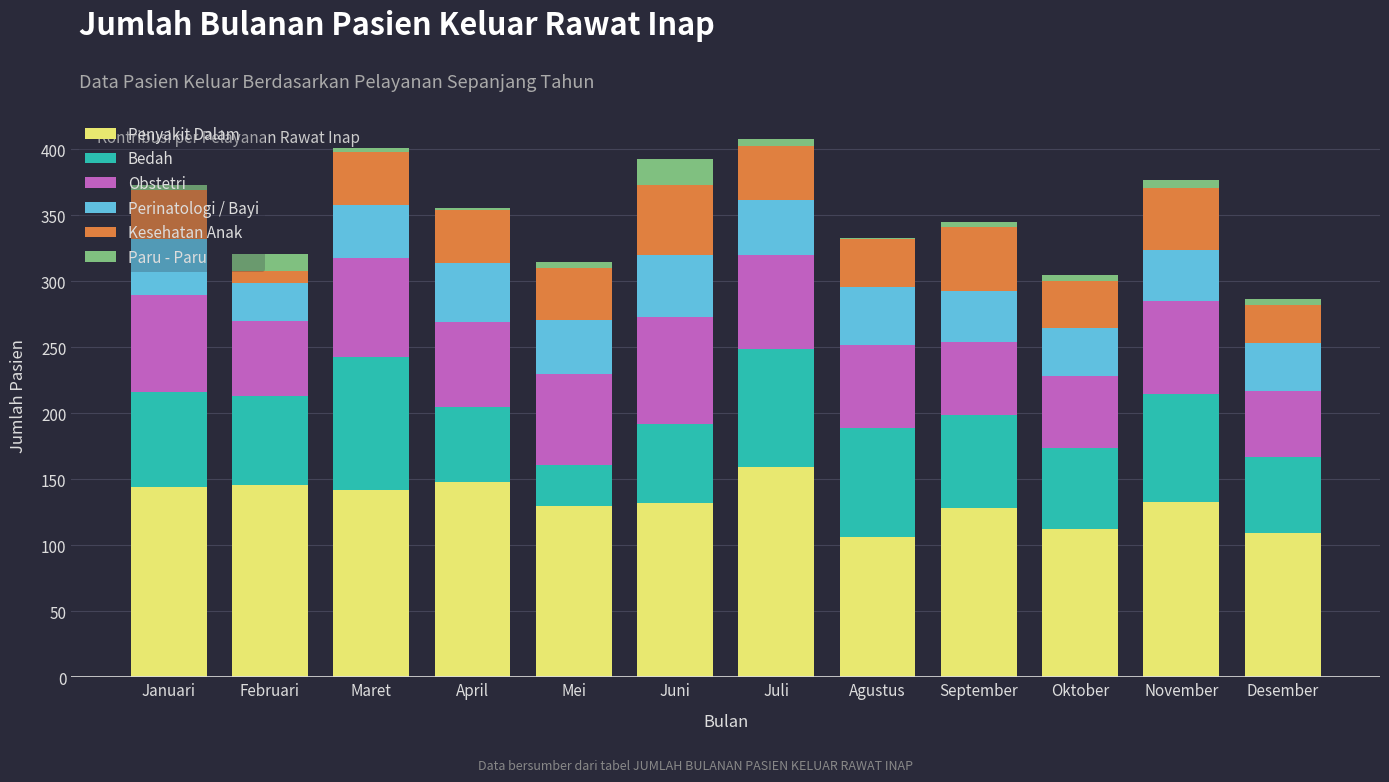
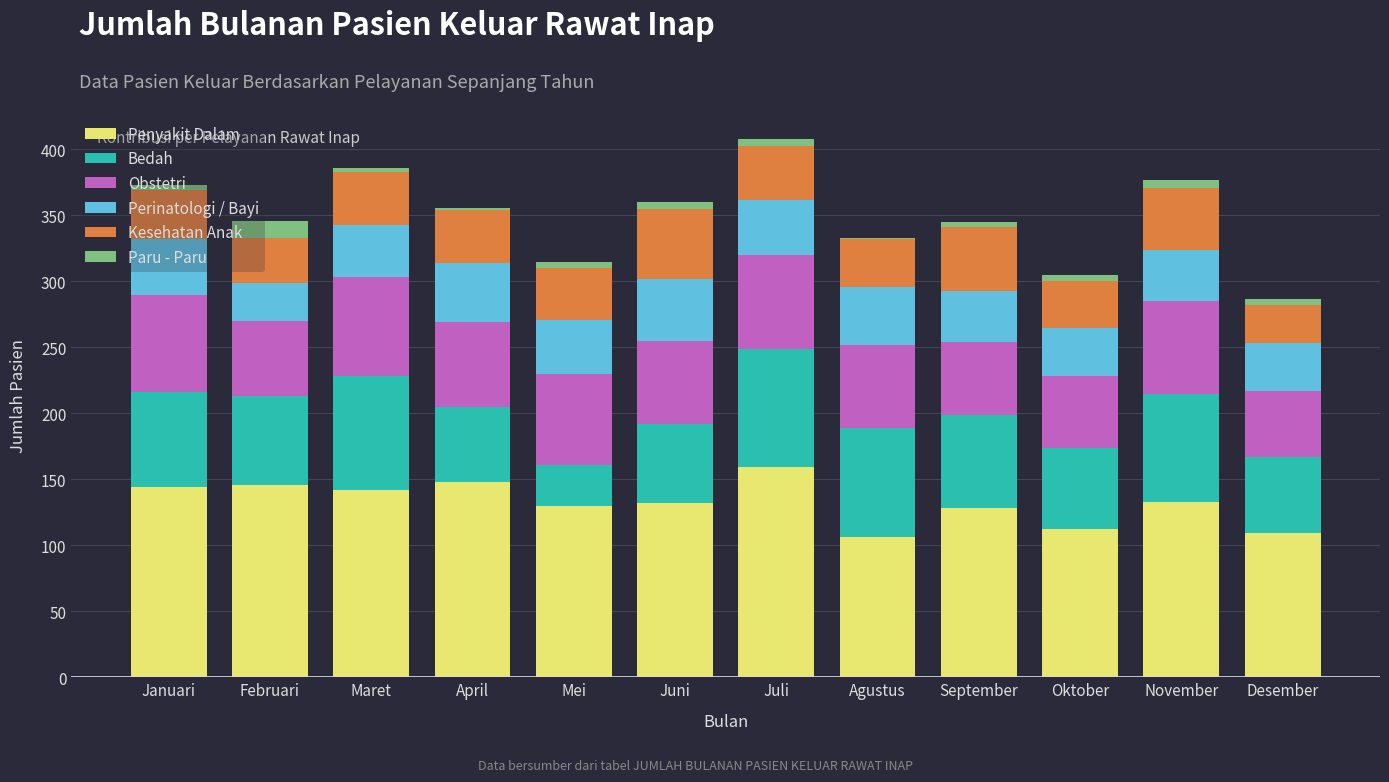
Kesehatan Anak, Februari: 9 -> 34
Bedah, Maret: 101 -> 86
Obstetri, Juni: 81 -> 63
Paru - Paru, Juni: 20 -> 5
